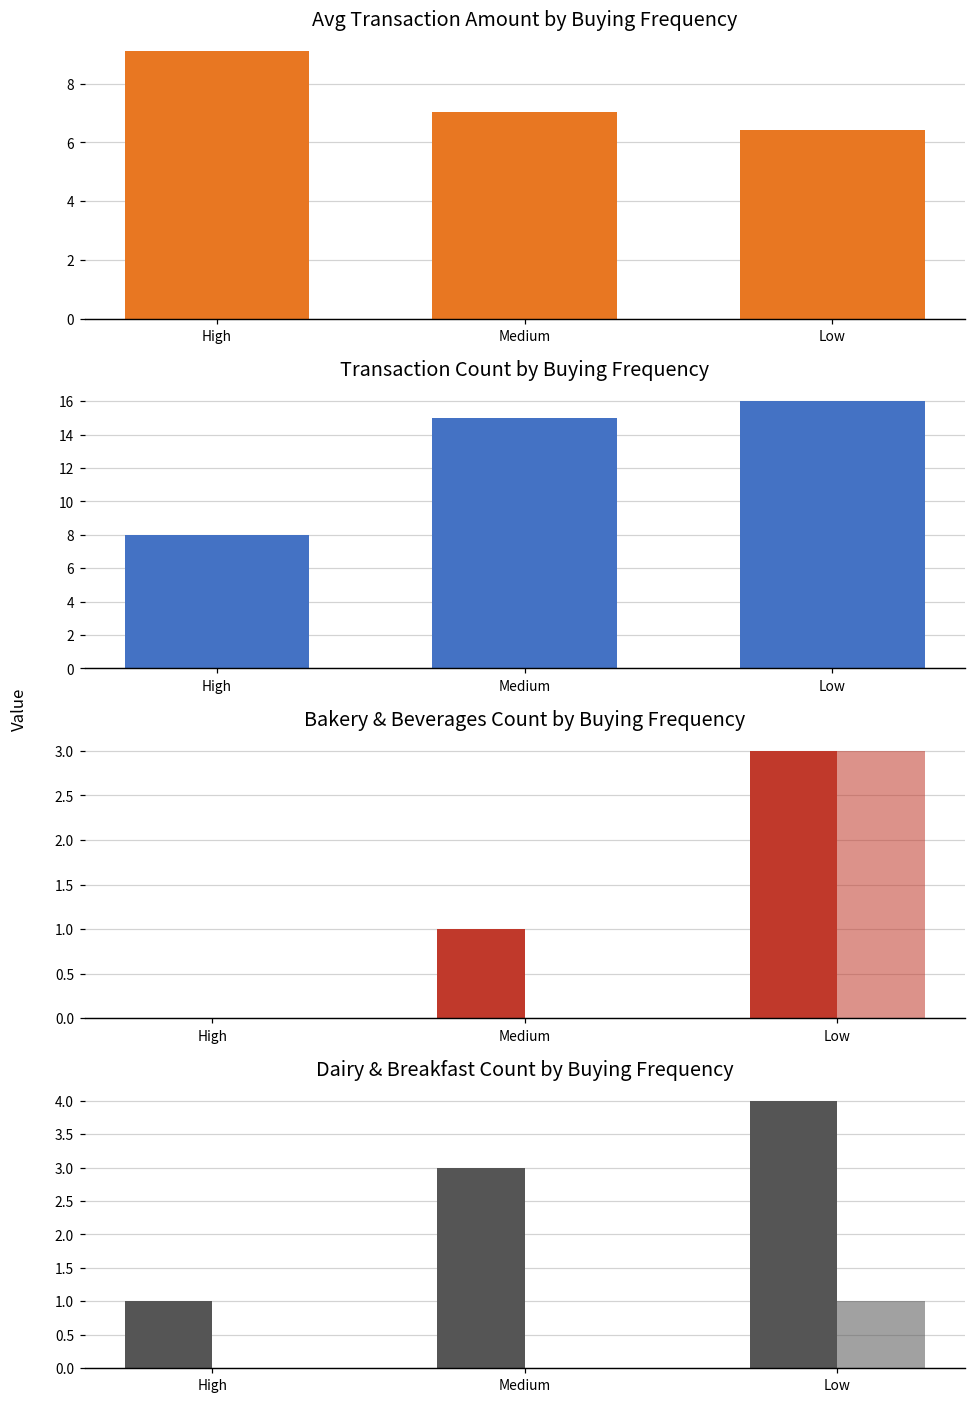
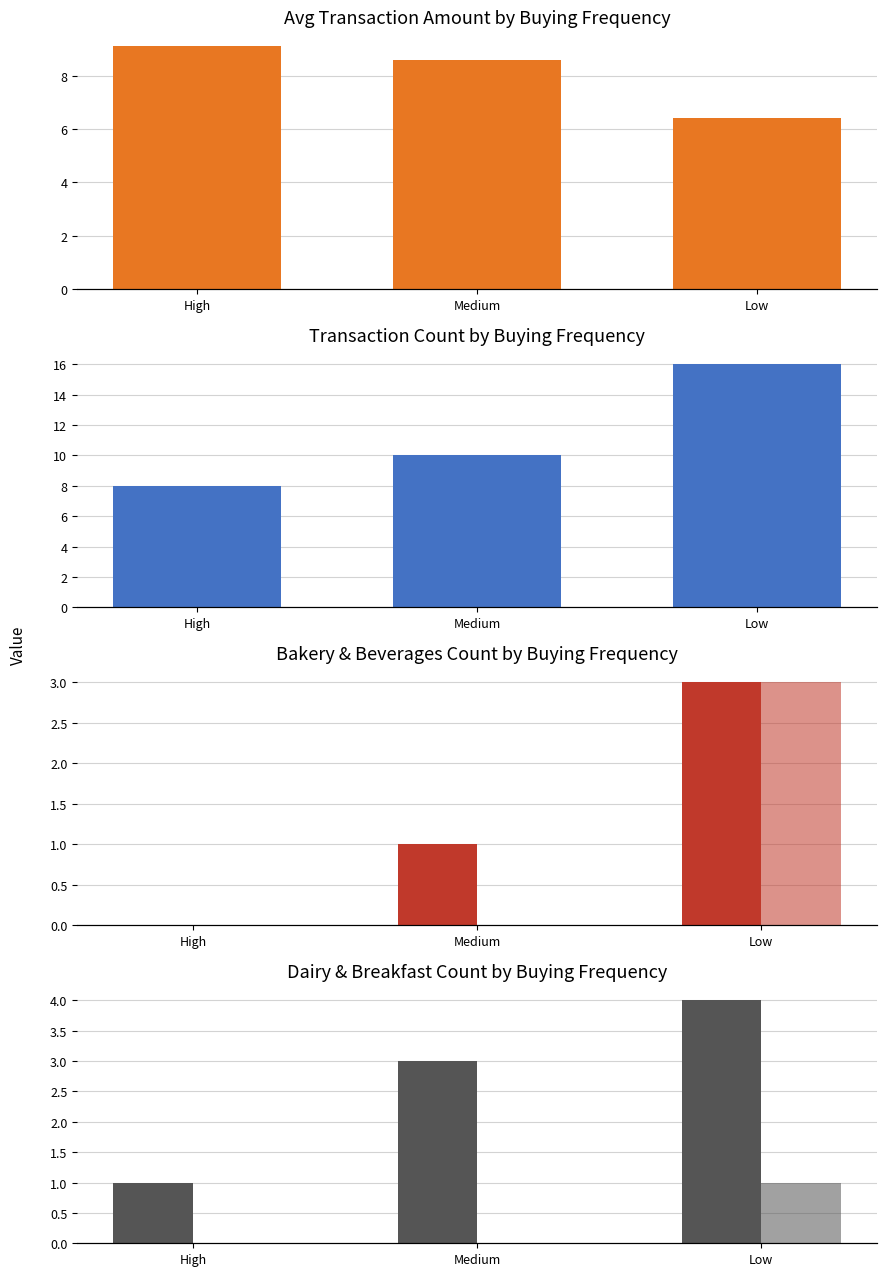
Avg Transaction Amount by Buying Frequency, Medium: 7.1 -> 8.6
Transaction Count by Buying Frequency, Medium: 15 -> 10
